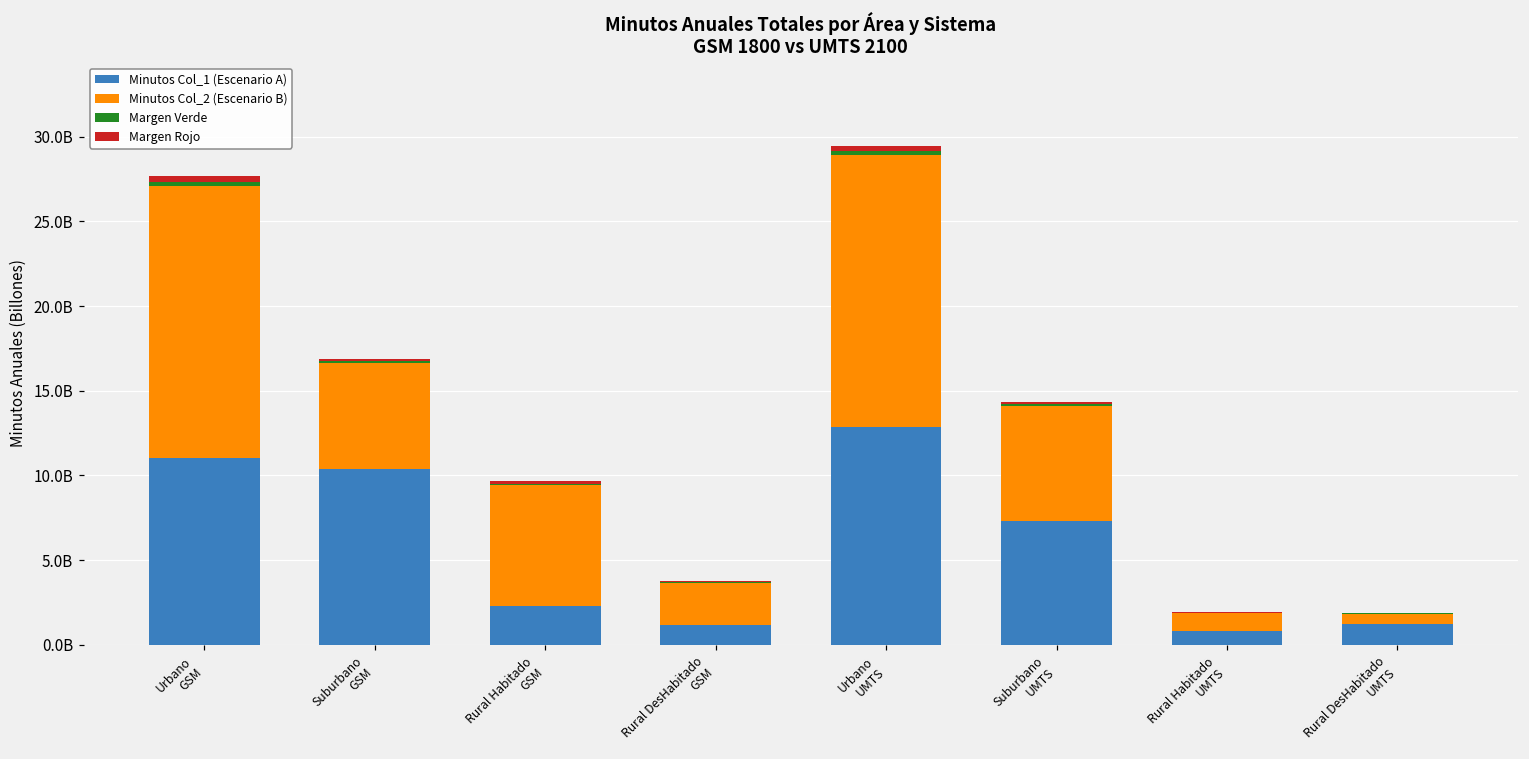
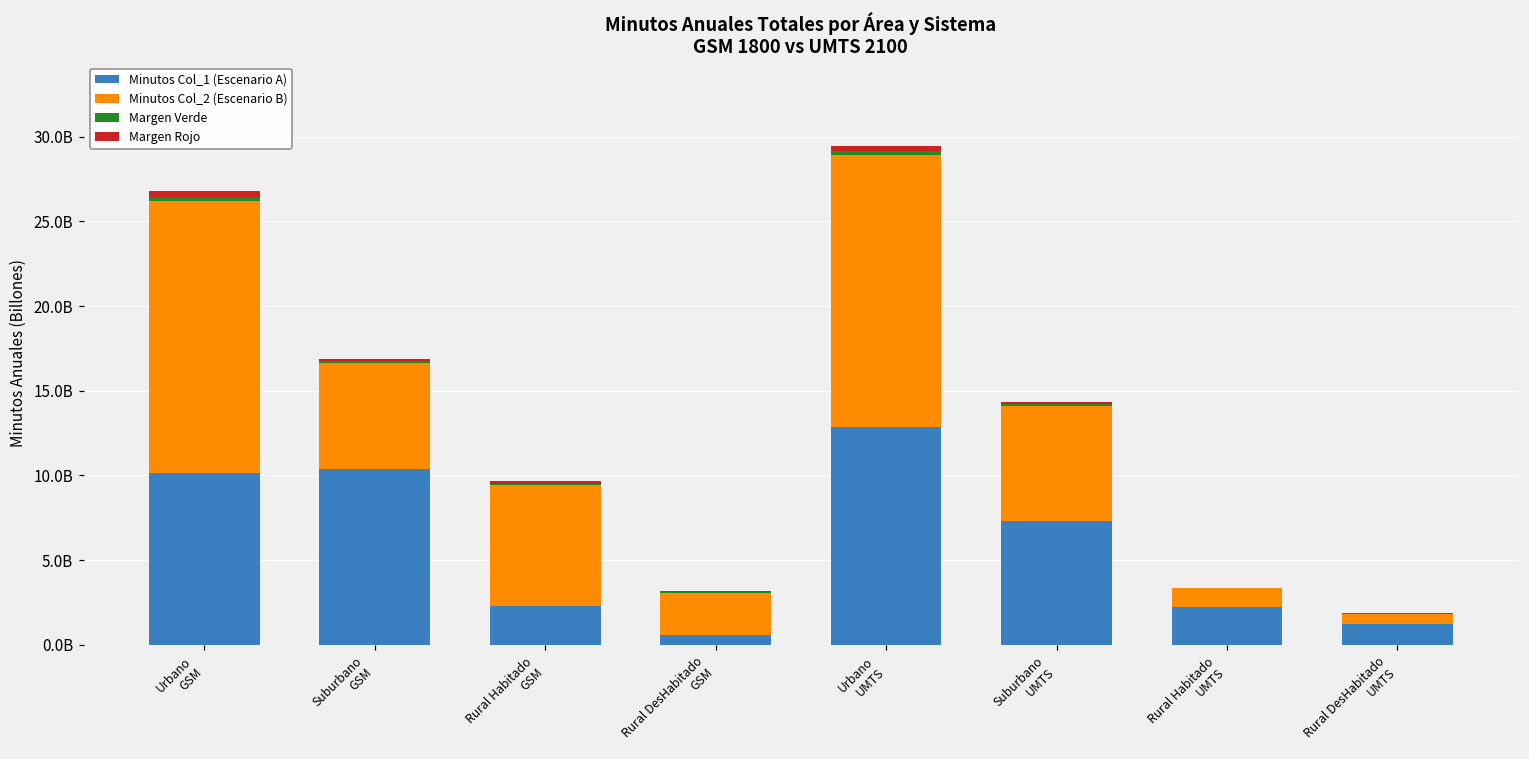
Minutos Col_1 (Escenario A), Urbano GSM: 11000000000 -> 10200000000
Minutos Col_1 (Escenario A), Rural DesHabitado GSM: 1200000000 -> 600000000
Minutos Col_1 (Escenario A), Rural Habitado UMTS: 800000000 -> 2300000000
